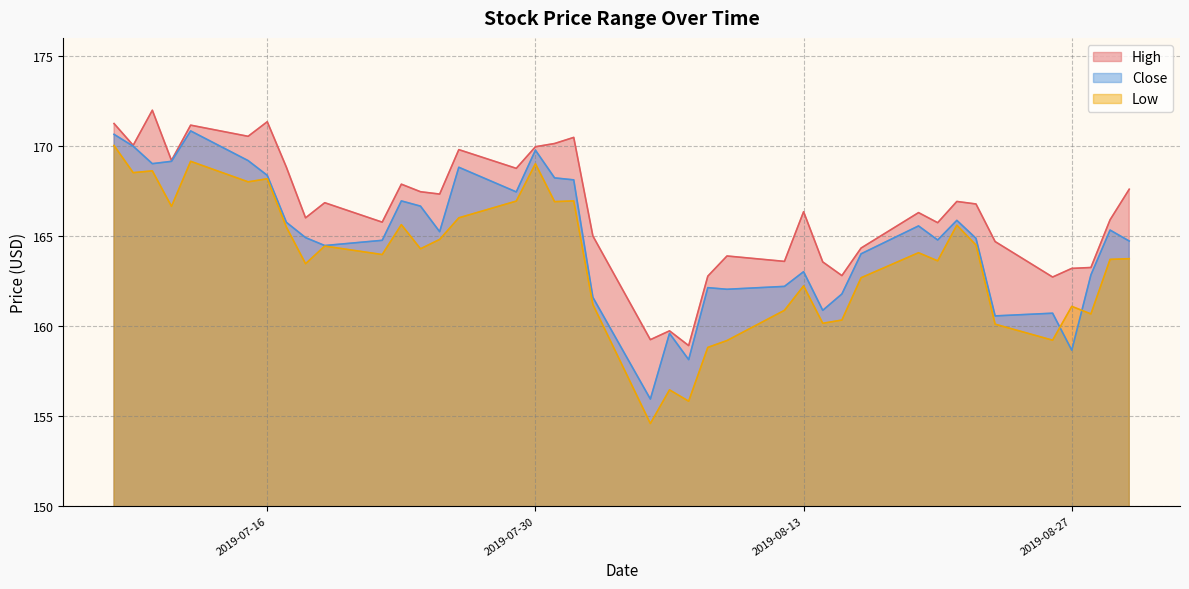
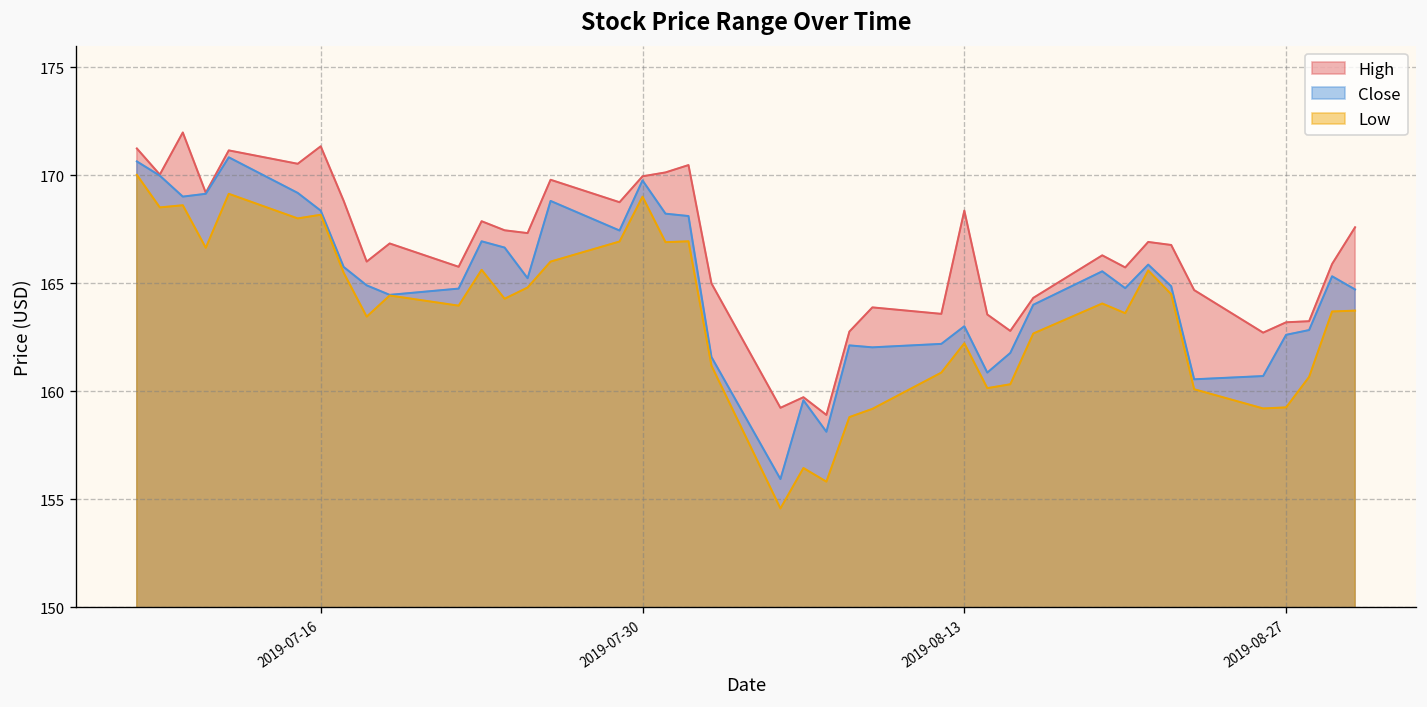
High, 2019-08-13: 166.3 -> 168.4
Close, 2019-08-27: 158.6 -> 162.6
Low, 2019-08-27: 161.1 -> 159.2
